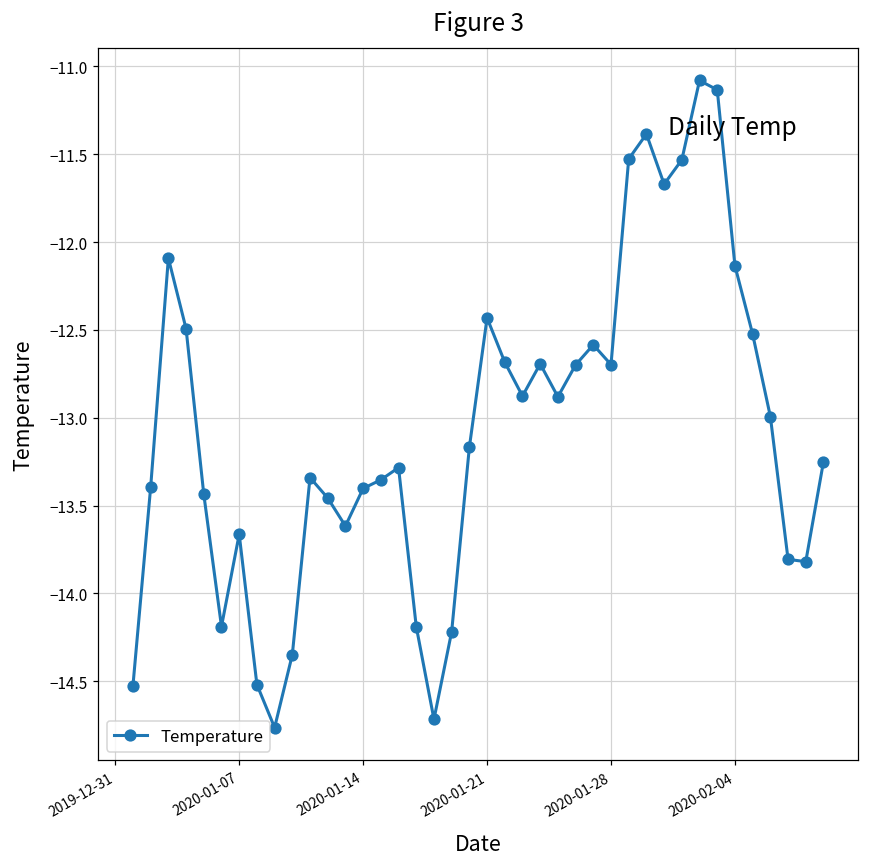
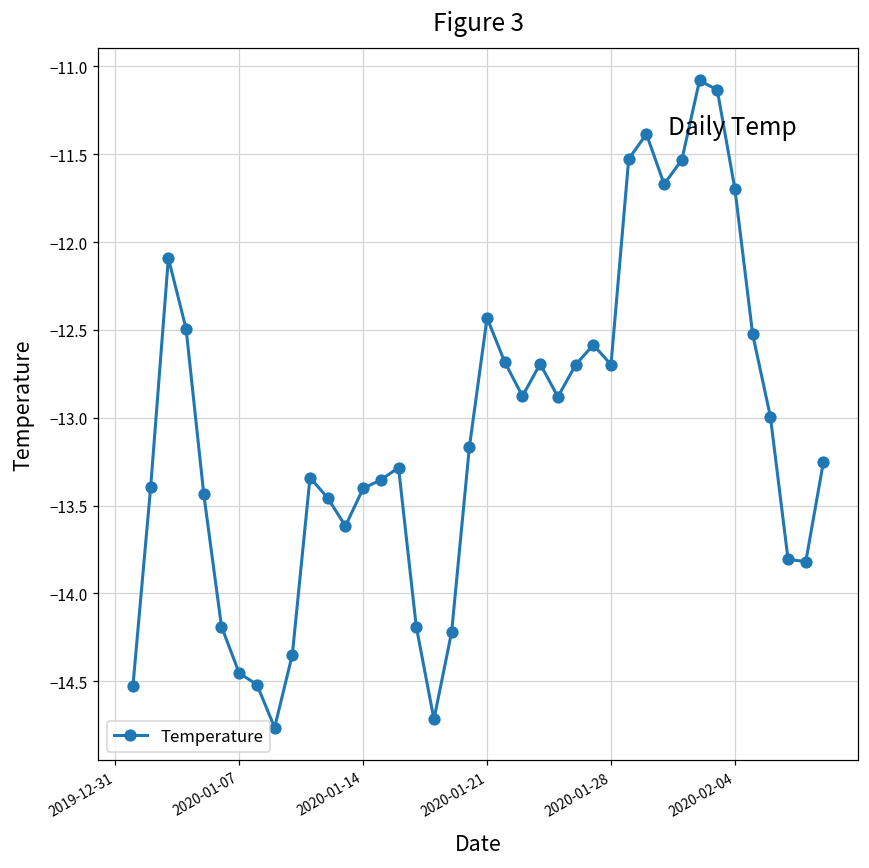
2020-01-07: -13.66 -> -14.45
2020-02-04: -12.14 -> -11.70
